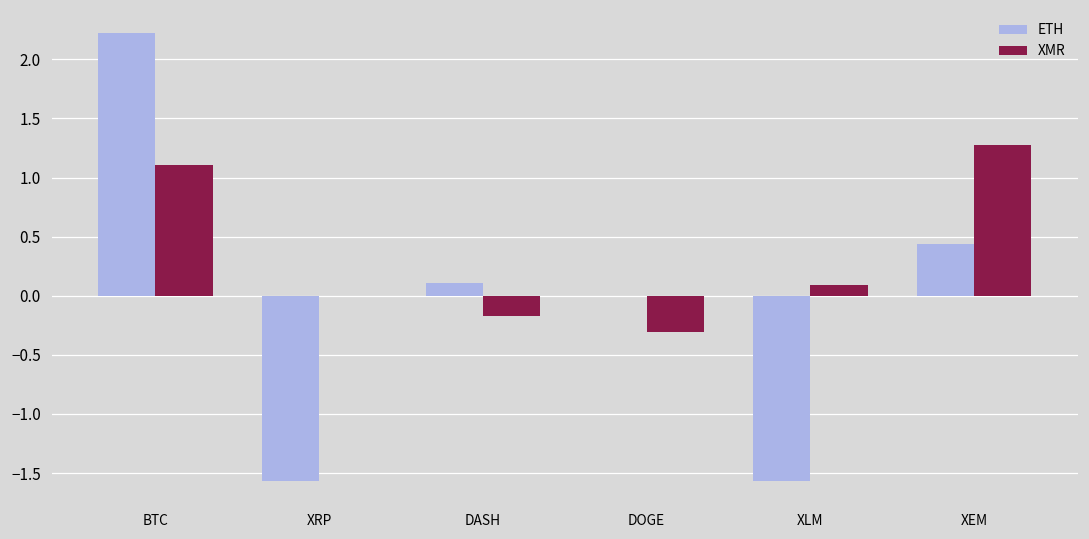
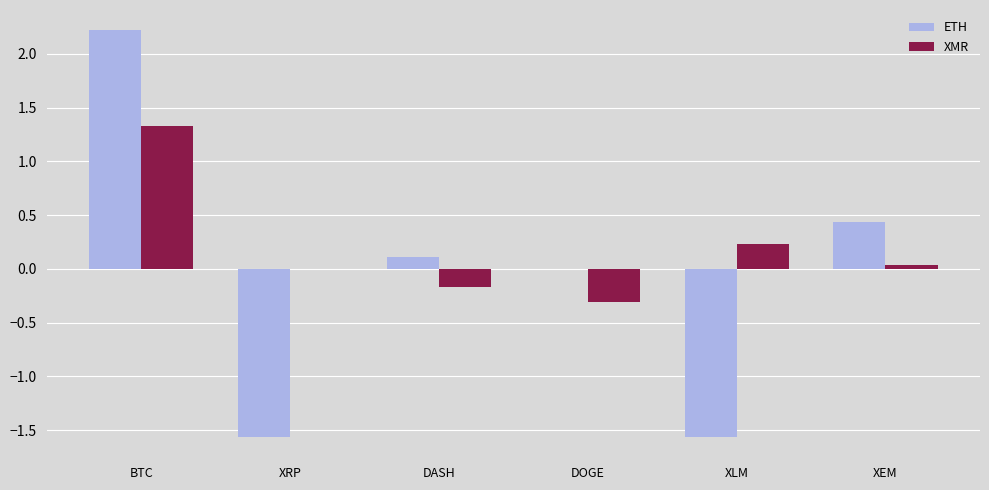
XMR, BTC: 1.11 -> 1.33
XMR, XLM: 0.09 -> 0.23
XMR, XEM: 1.28 -> 0.03
